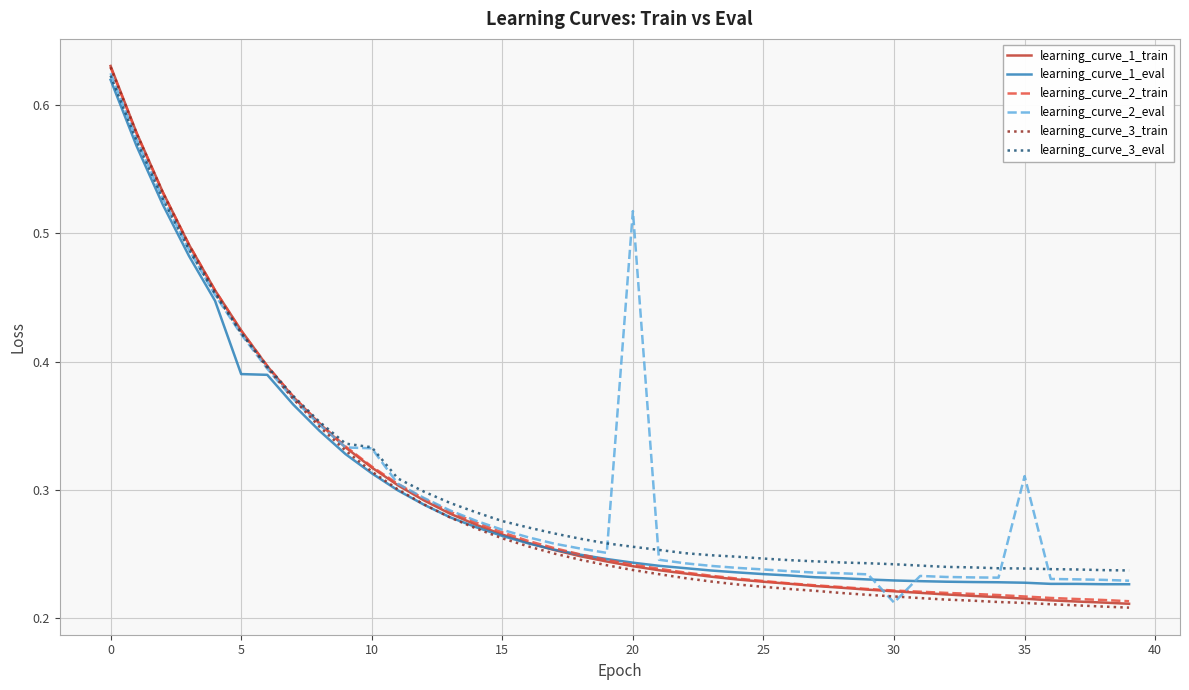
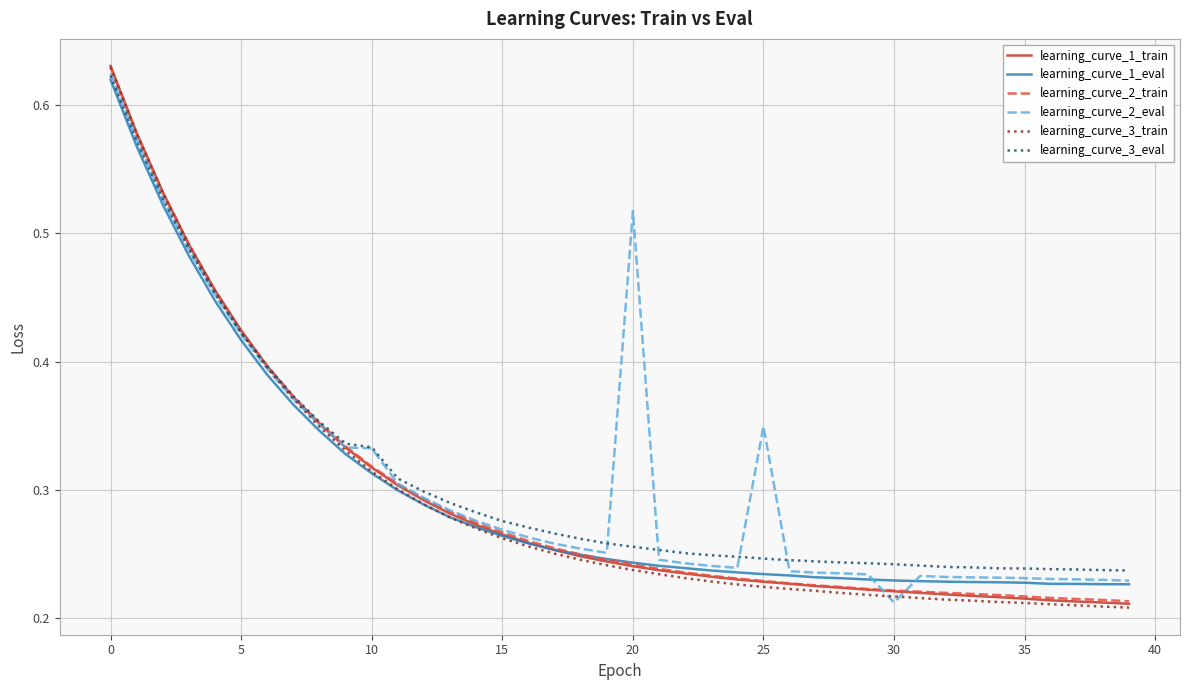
learning_curve_1_eval, 5: 0.390 -> 0.417
learning_curve_2_eval, 25: 0.238 -> 0.349
learning_curve_2_eval, 35: 0.311 -> 0.231
